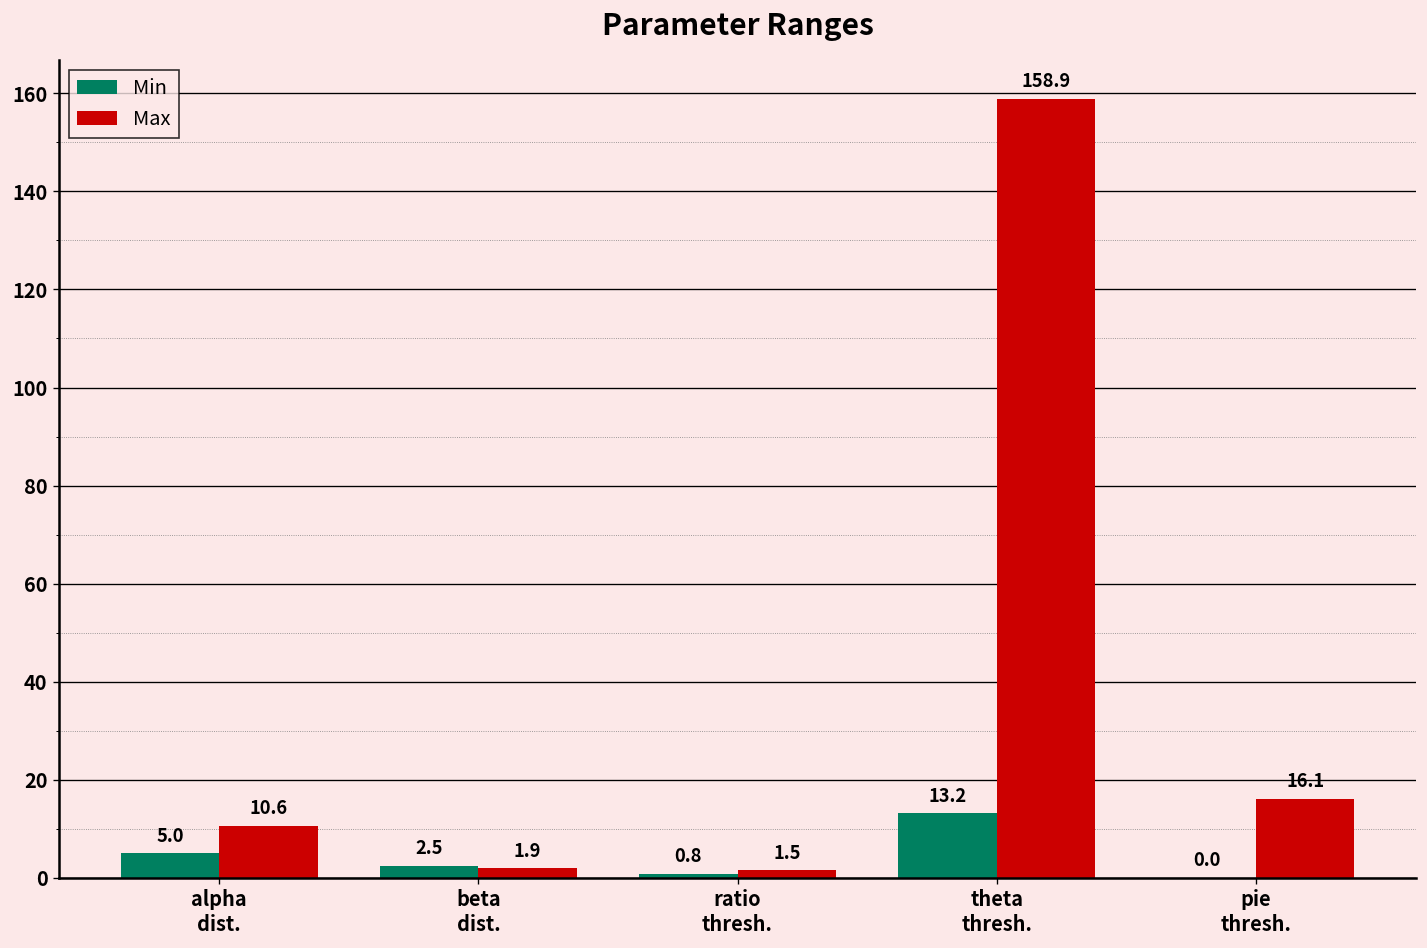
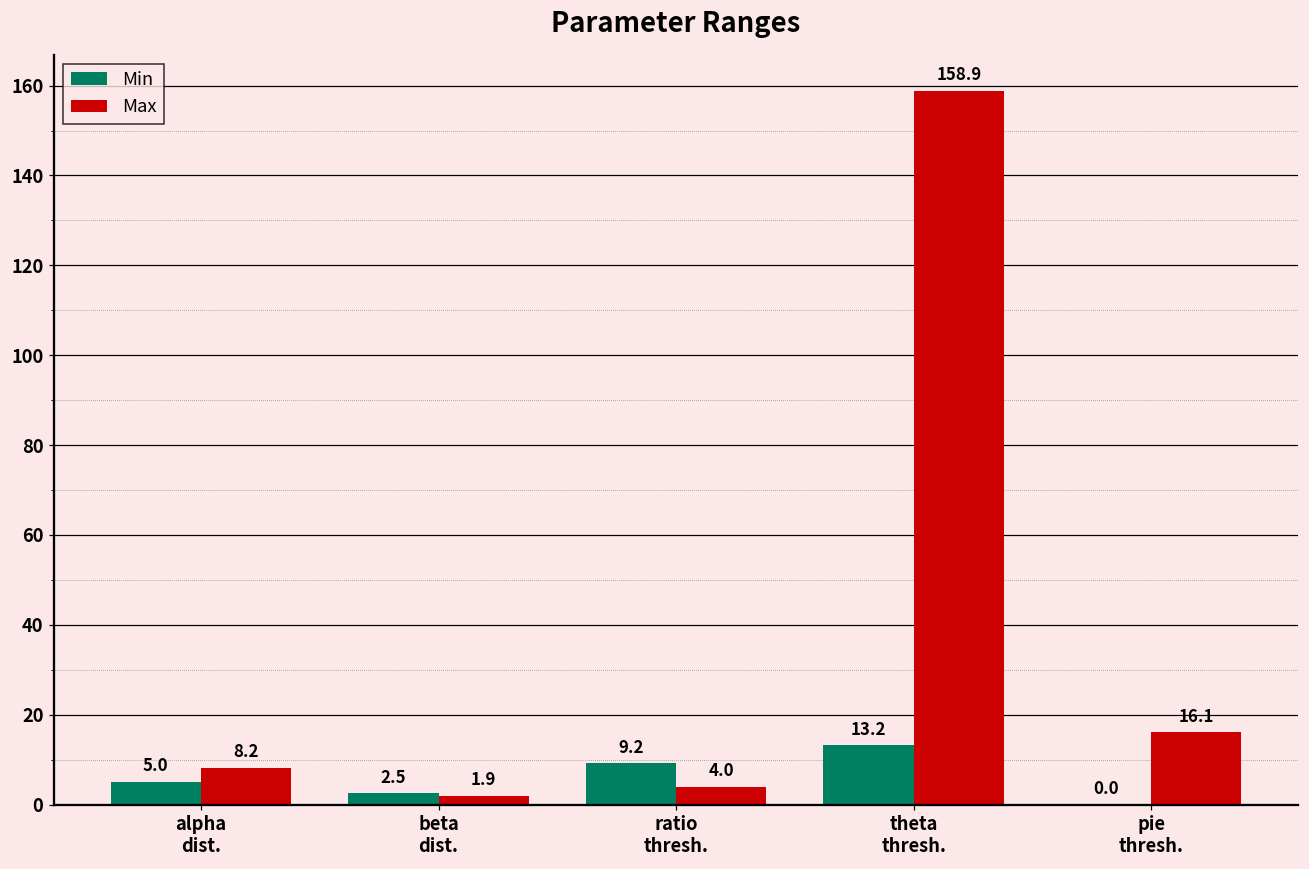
Max, alpha dist.: 10.6 -> 8.2
Min, ratio thresh.: 0.8 -> 9.2
Max, ratio thresh.: 1.5 -> 4.0
